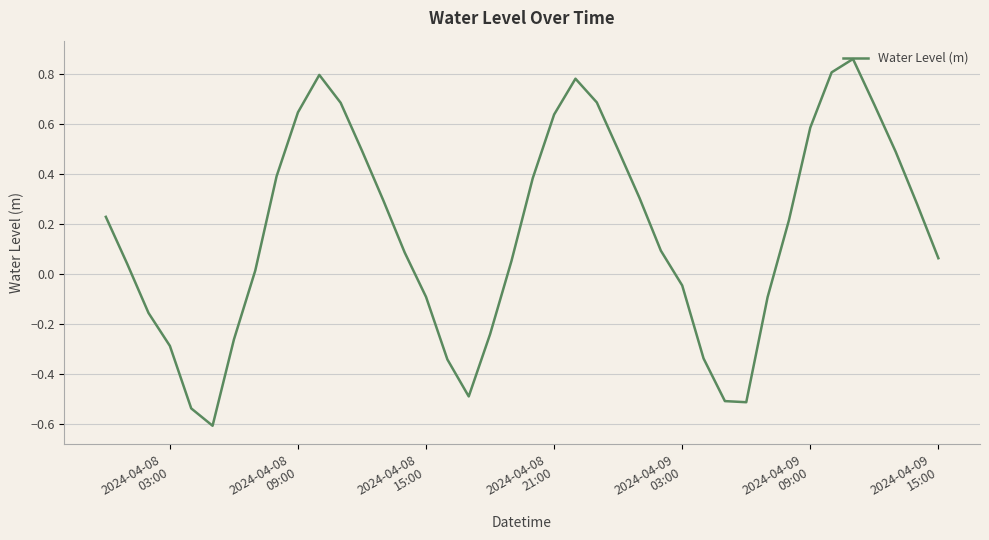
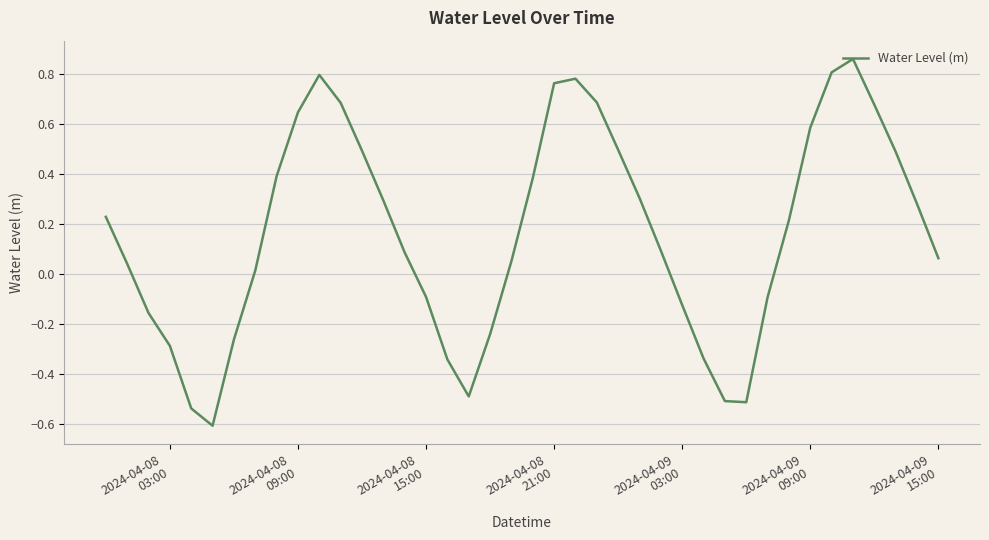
2024-04-08 21:00: 0.64 -> 0.76
2024-04-09 03:00: -0.05 -> -0.12
